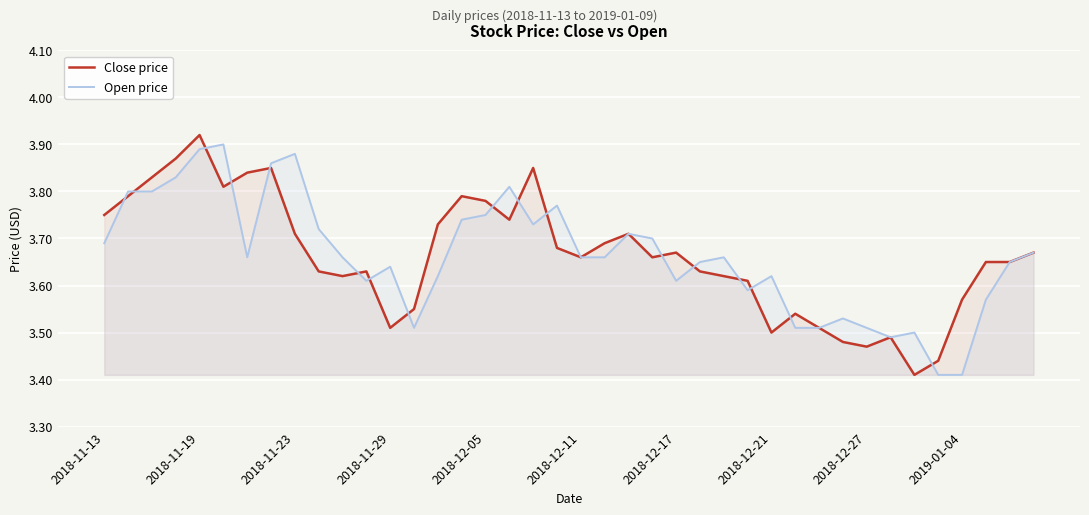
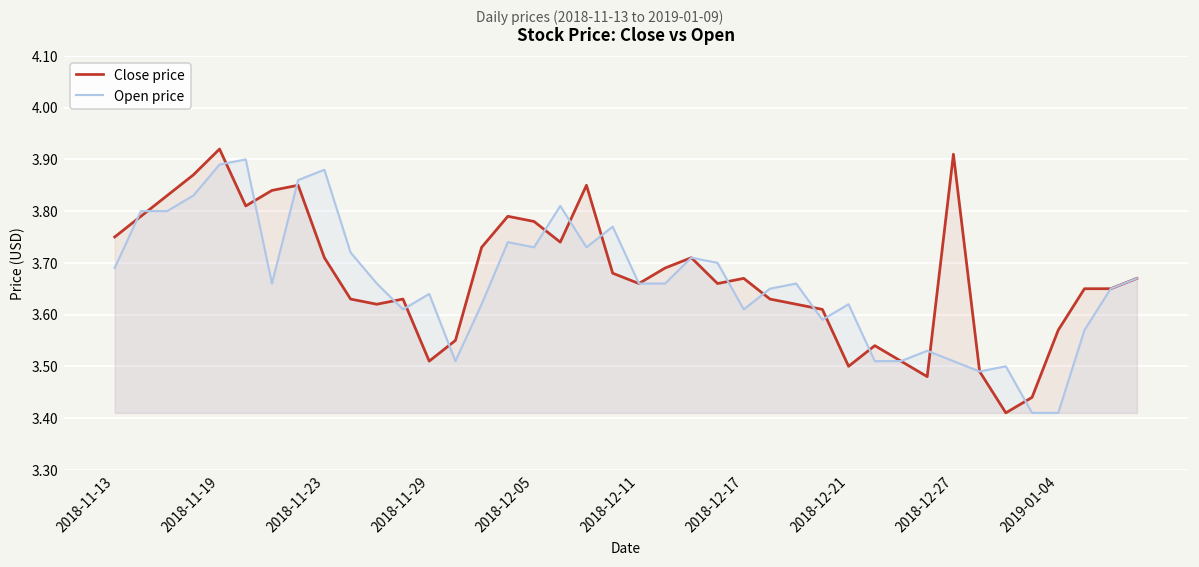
Open price, 2018-12-05: 3.75 -> 3.73
Close price, 2018-12-27: 3.47 -> 3.91
